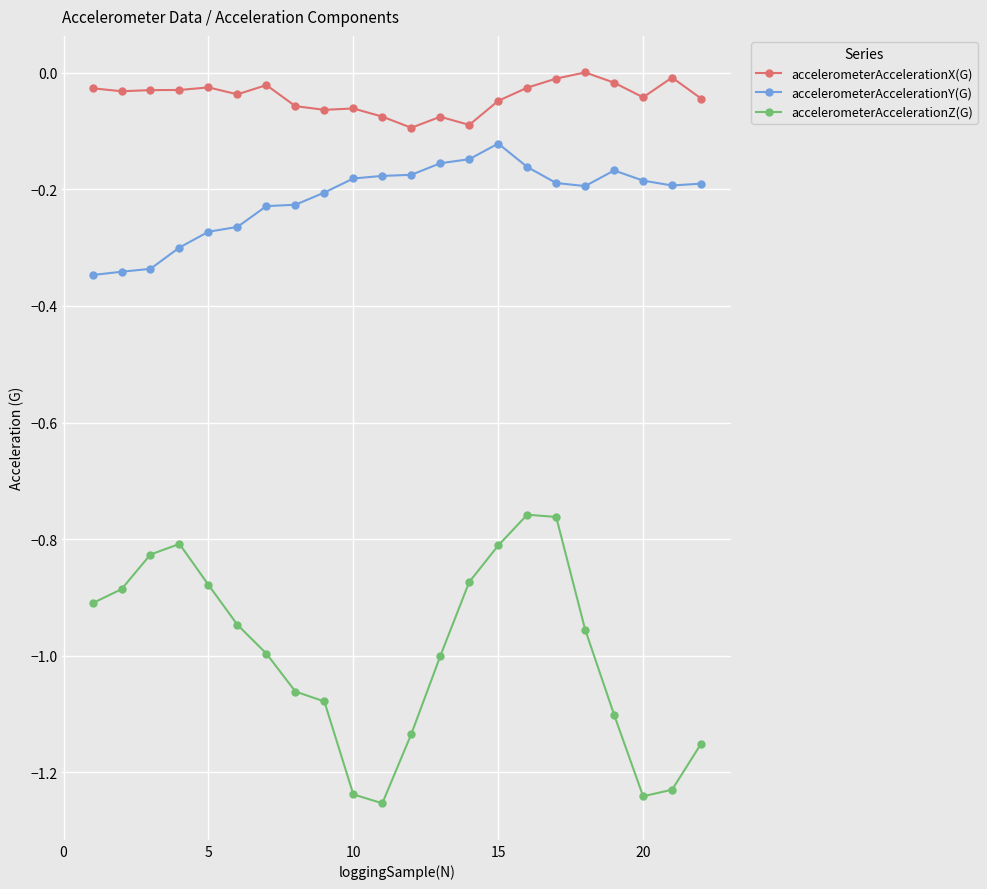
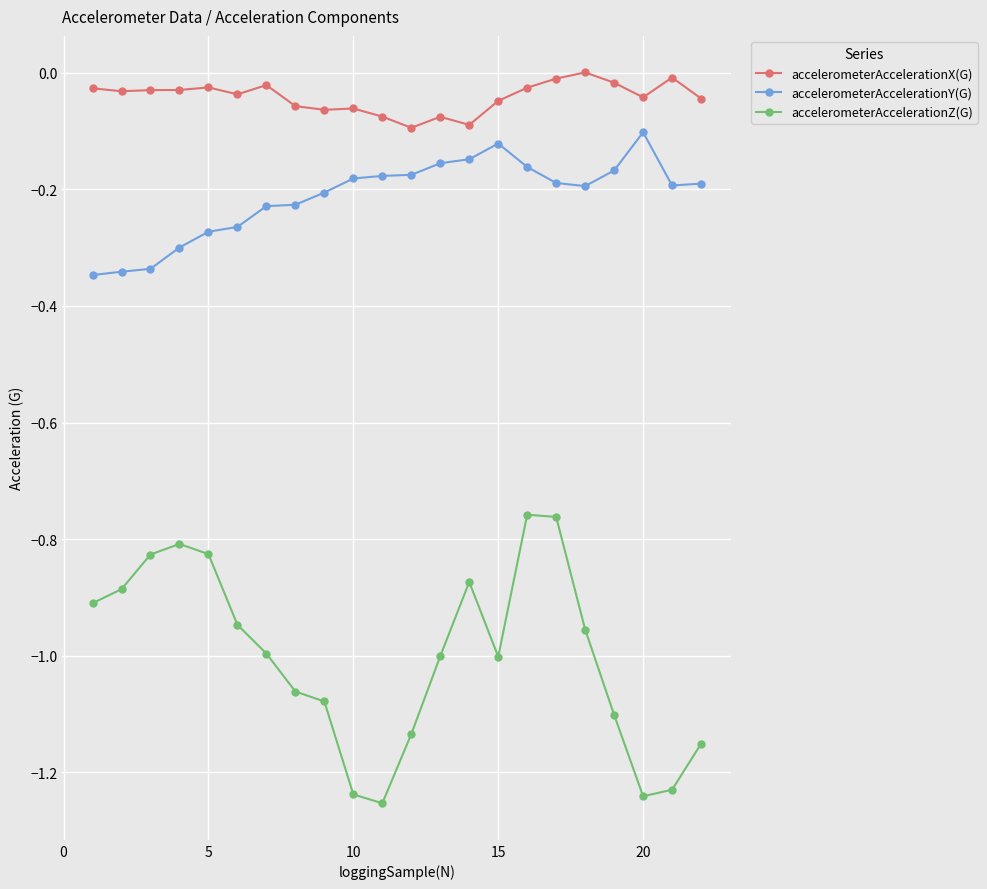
accelerometerAccelerationZ(G), 5: -0.88 -> -0.83
accelerometerAccelerationZ(G), 15: -0.81 -> -1.00
accelerometerAccelerationY(G), 20: -0.18 -> -0.10
